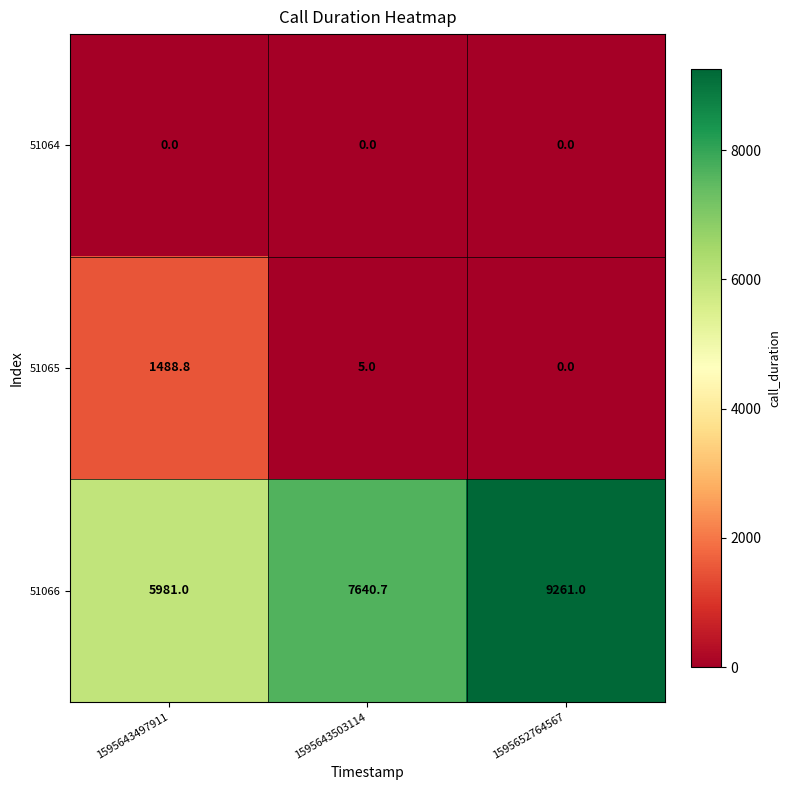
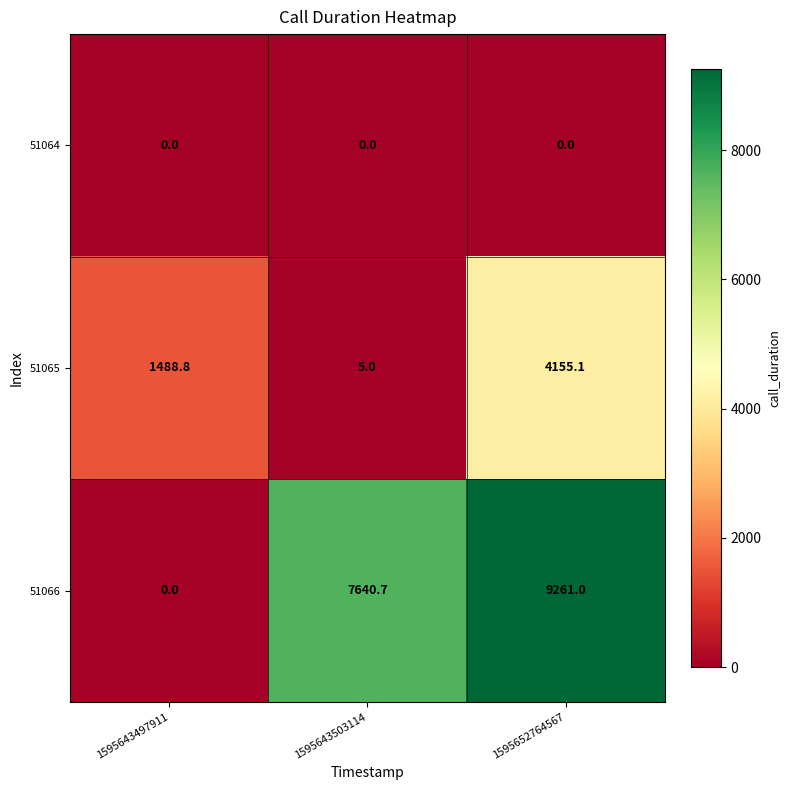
51065, 1595652764567: 0.0 -> 4155.1
51066, 1595643497911: 5981.0 -> 0.0
